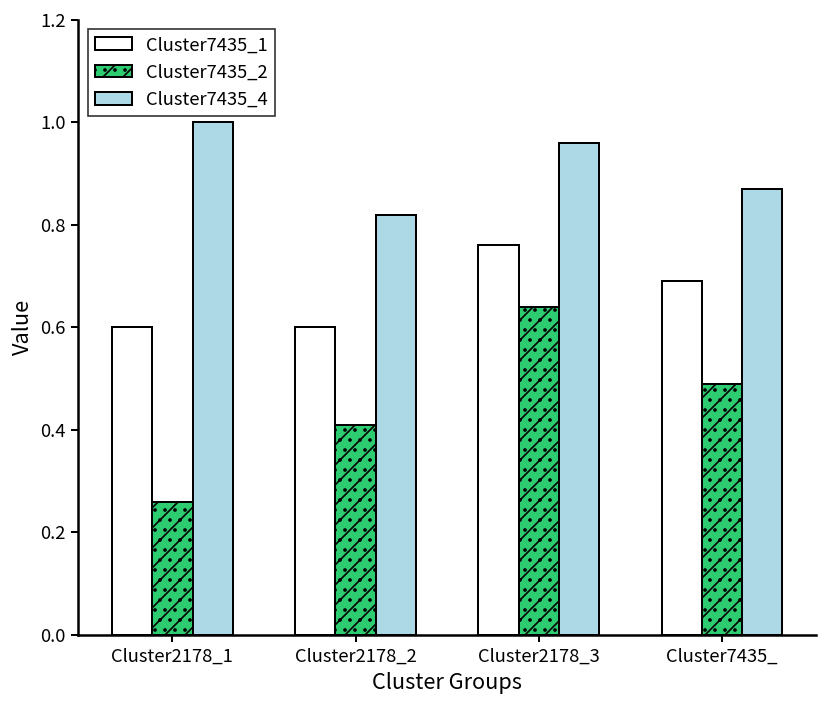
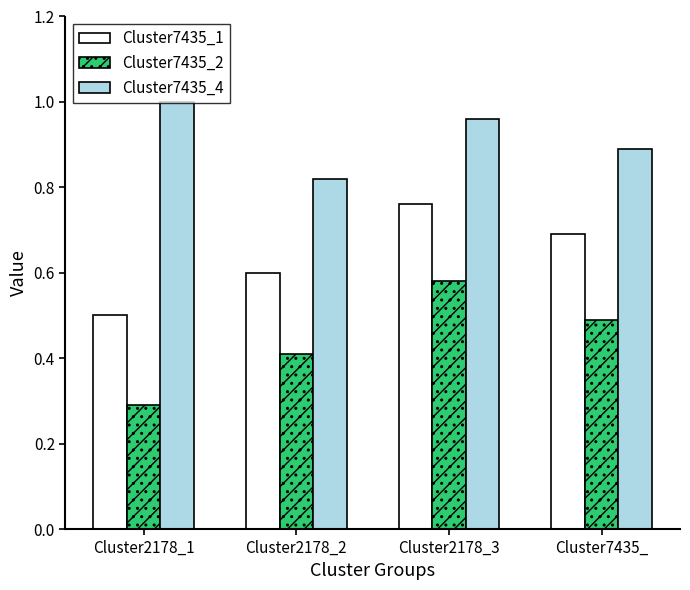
Cluster7435_1, Cluster2178_1: 0.6 -> 0.5
Cluster7435_2, Cluster2178_1: 0.26 -> 0.29
Cluster7435_2, Cluster2178_3: 0.64 -> 0.58
Cluster7435_4, Cluster7435_: 0.87 -> 0.89
